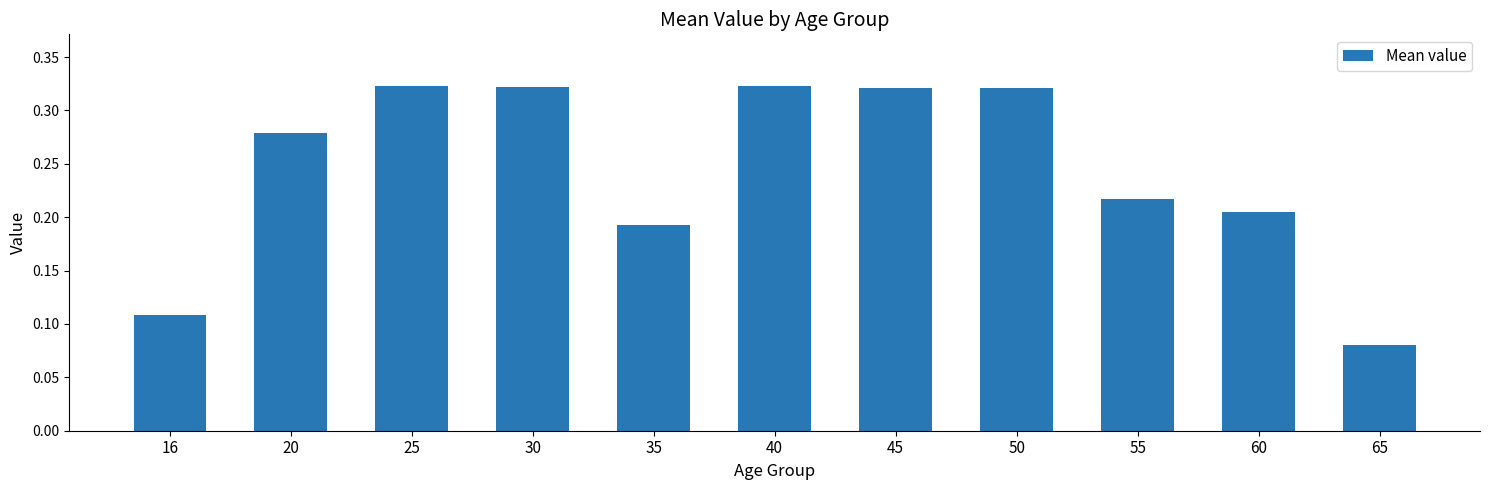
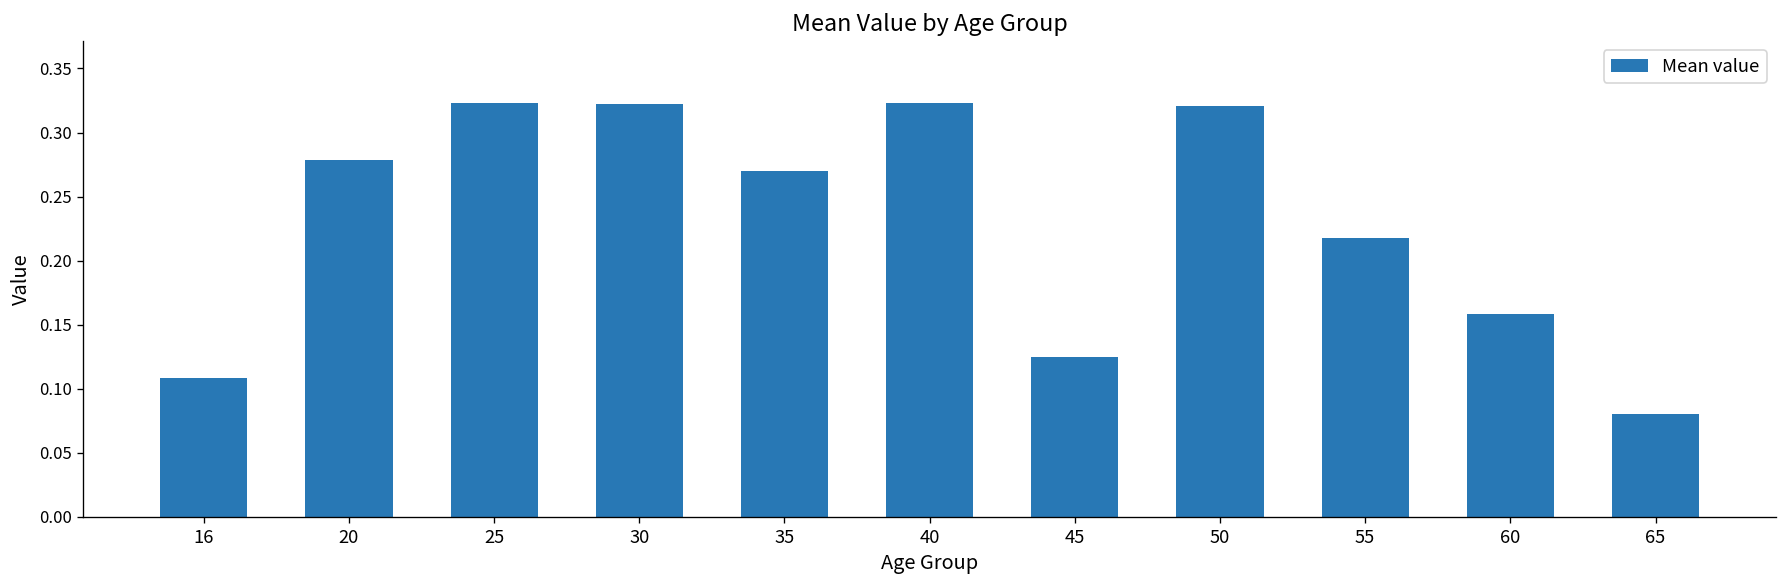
35: 0.192 -> 0.270
45: 0.321 -> 0.125
60: 0.205 -> 0.159
